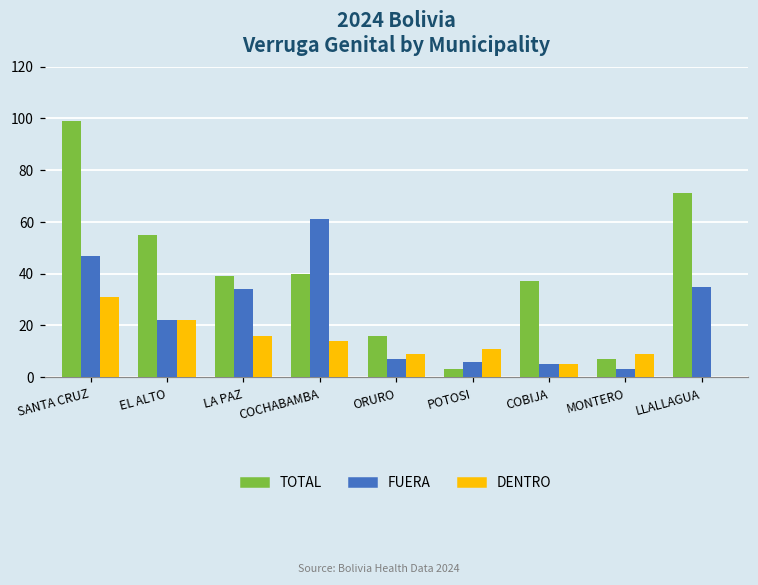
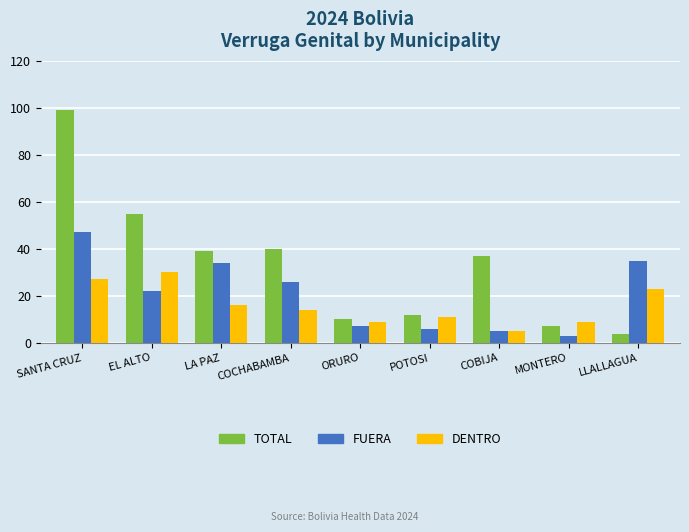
DENTRO, SANTA CRUZ: 31 -> 27
DENTRO, EL ALTO: 22 -> 30
FUERA, COCHABAMBA: 61 -> 26
TOTAL, ORURO: 16 -> 10
TOTAL, POTOSI: 3 -> 12
TOTAL, LLALLAGUA: 71 -> 4
DENTRO, LLALLAGUA: 0 -> 23
